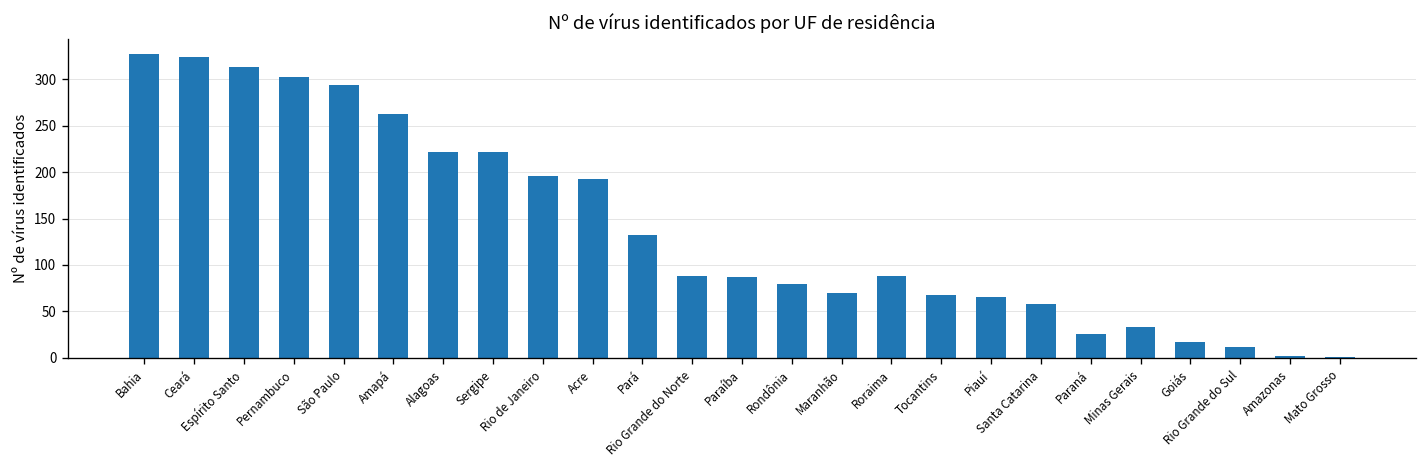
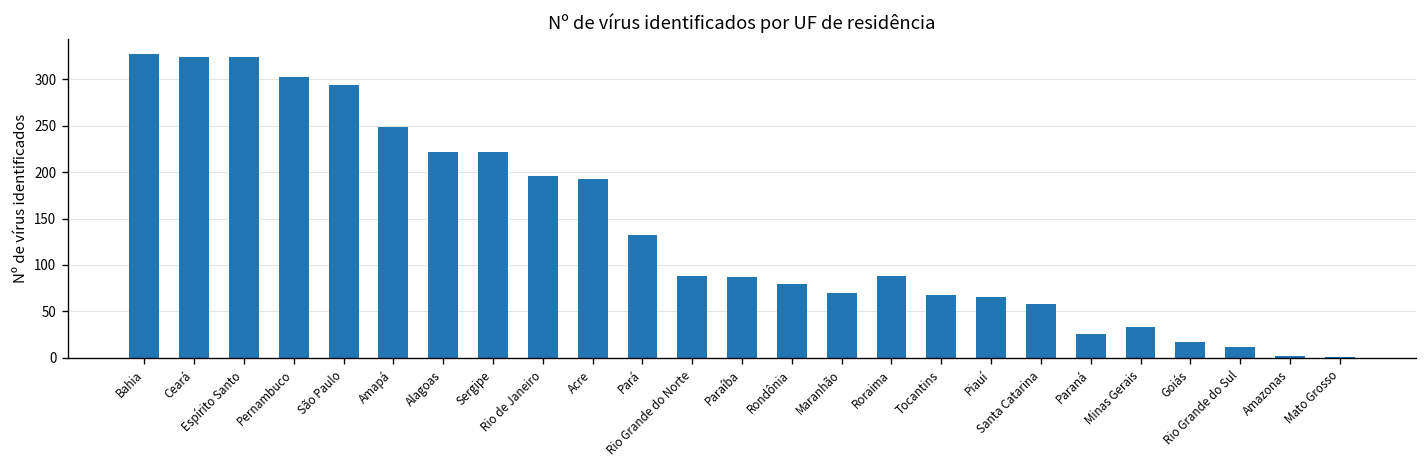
Espírito Santo: 310 -> 320
Amapá: 260 -> 250
